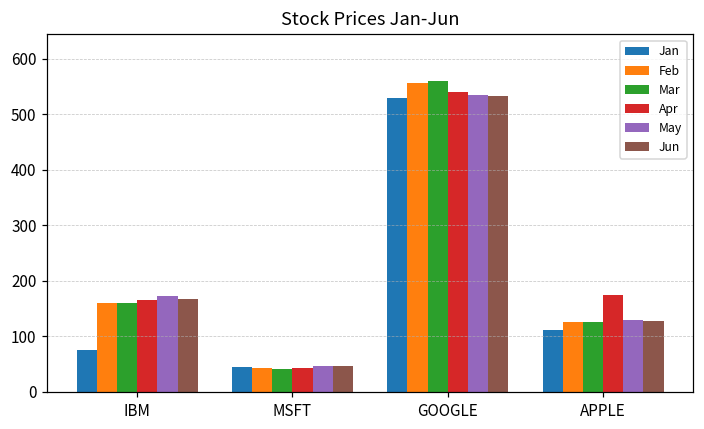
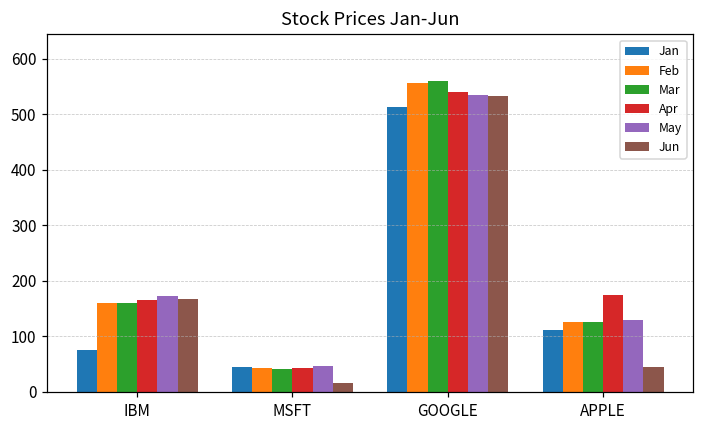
Jun, MSFT: 50 -> 20
Jan, GOOGLE: 530 -> 510
Jun, APPLE: 130 -> 50
